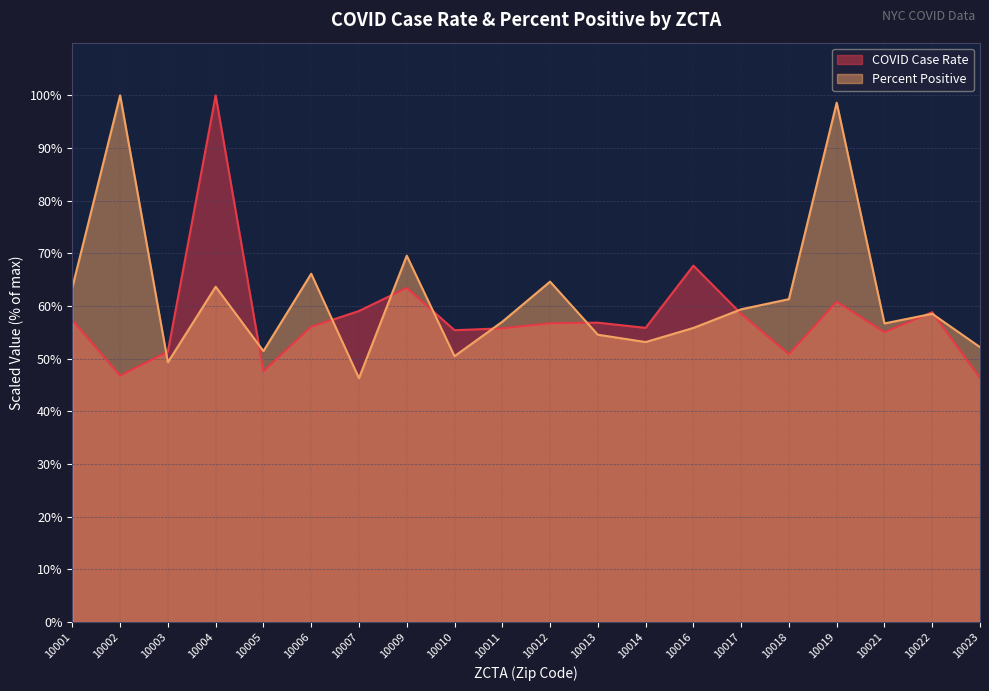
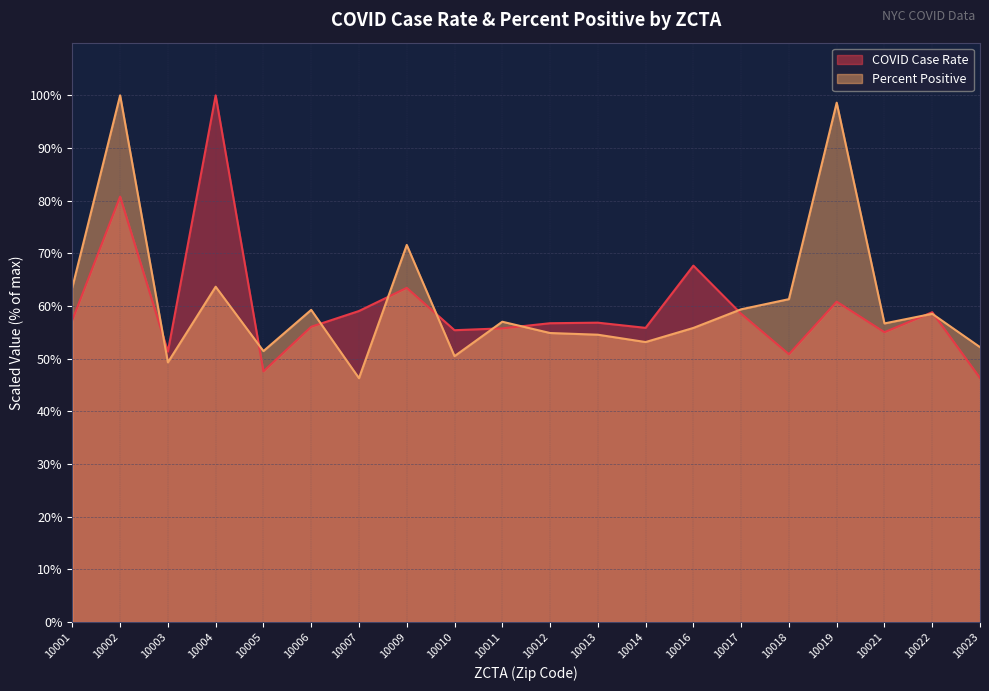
COVID Case Rate, 10002: 47% -> 81%
Percent Positive, 10006: 66% -> 59%
Percent Positive, 10009: 70% -> 72%
Percent Positive, 10012: 65% -> 55%
